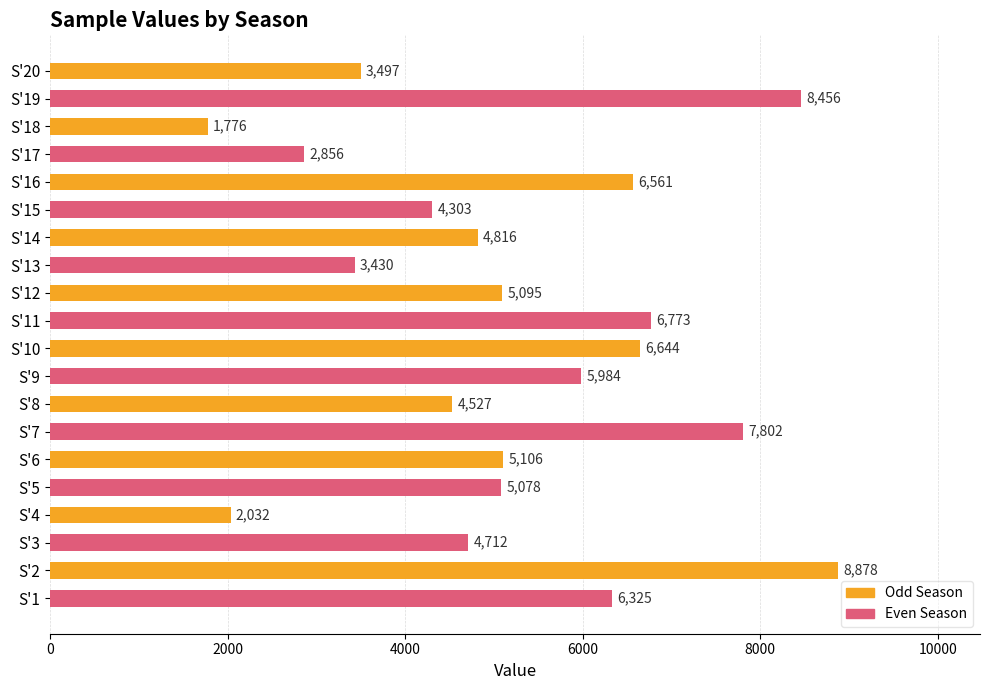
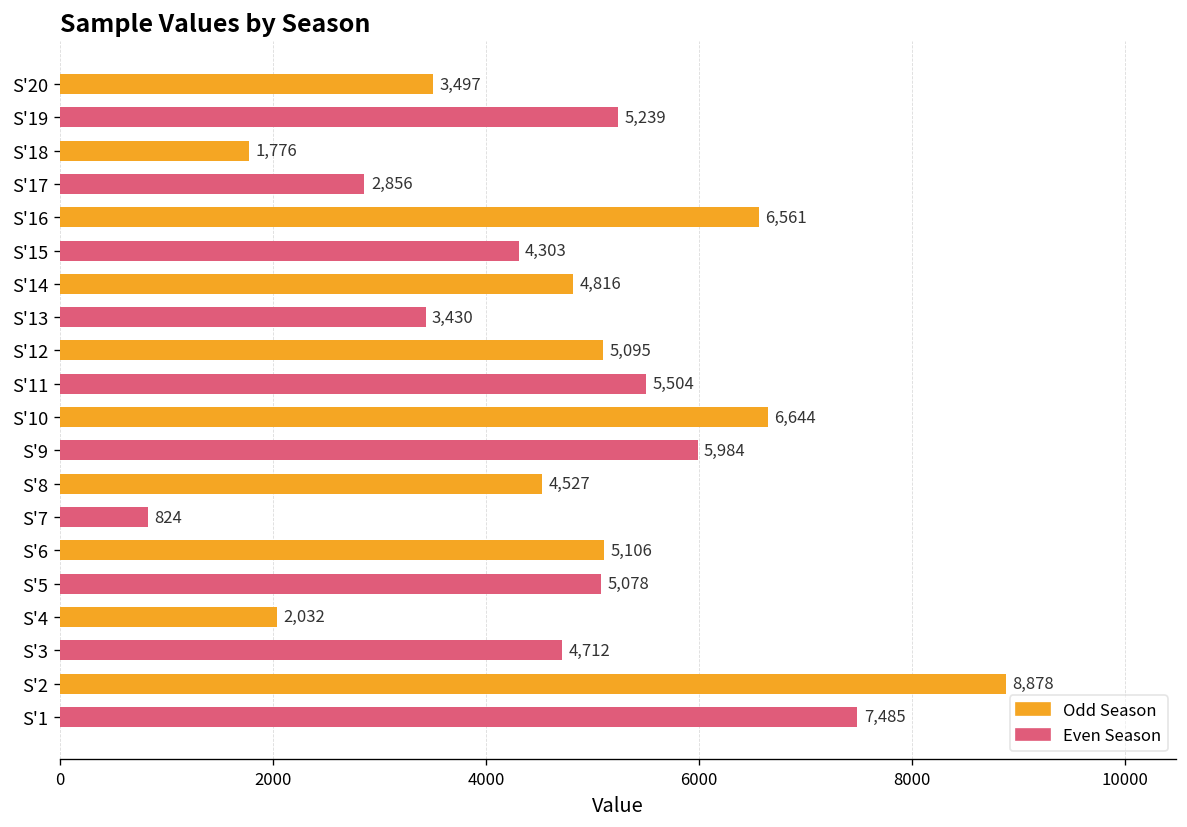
S'19: 8,456 -> 5,239
S'11: 6,773 -> 5,504
S'7: 7,802 -> 824
S'1: 6,325 -> 7,485
